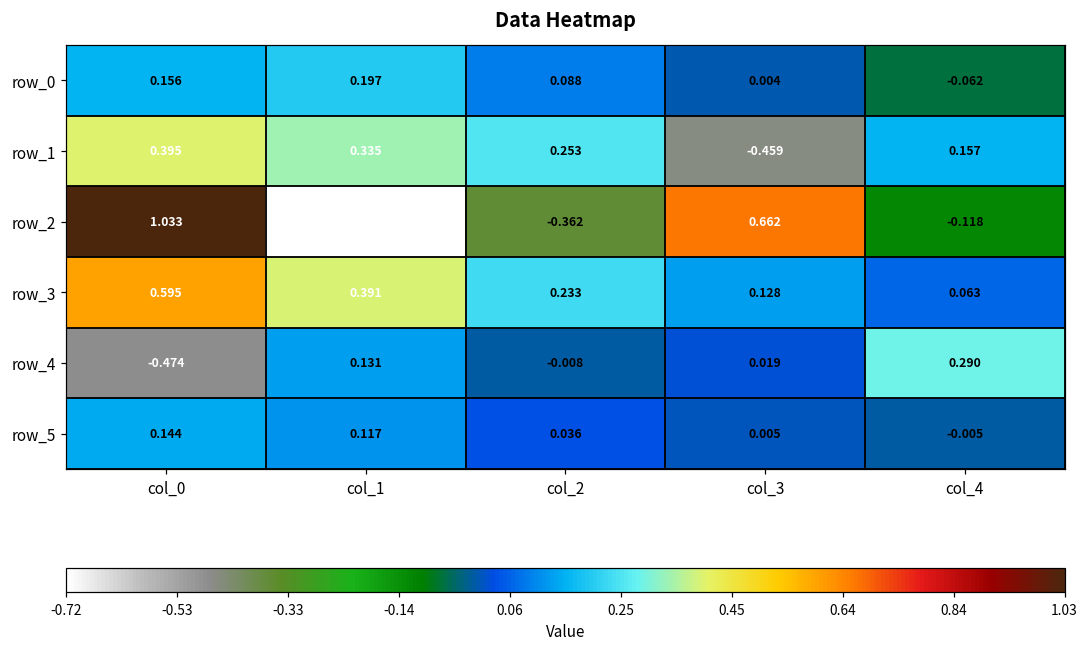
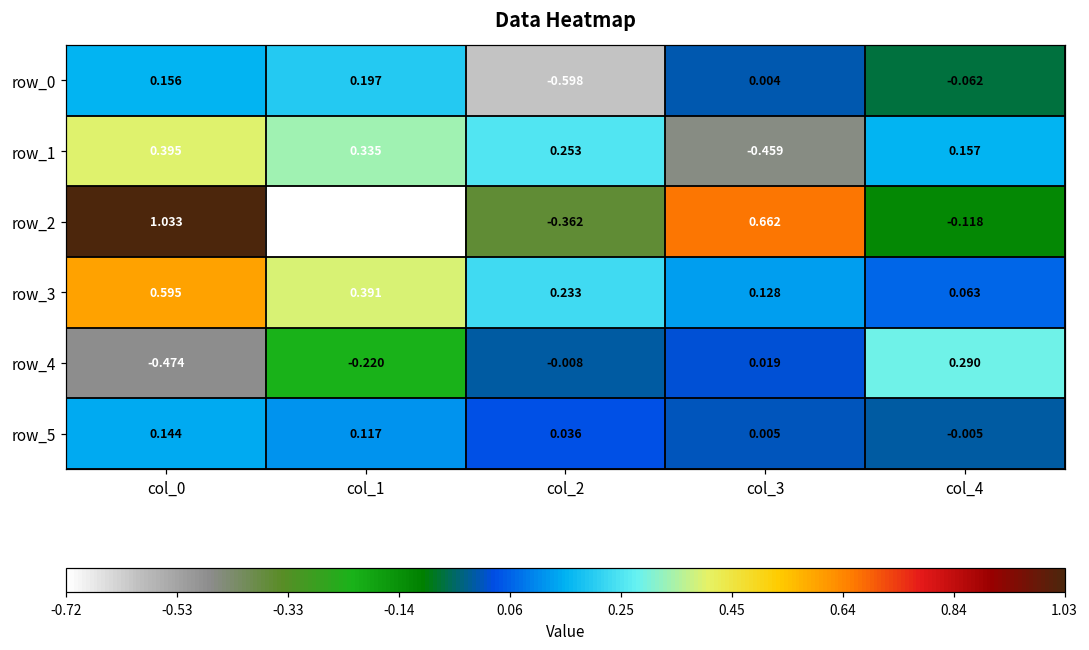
row_0, col_2: 0.088 -> -0.598
row_4, col_1: 0.131 -> -0.220
